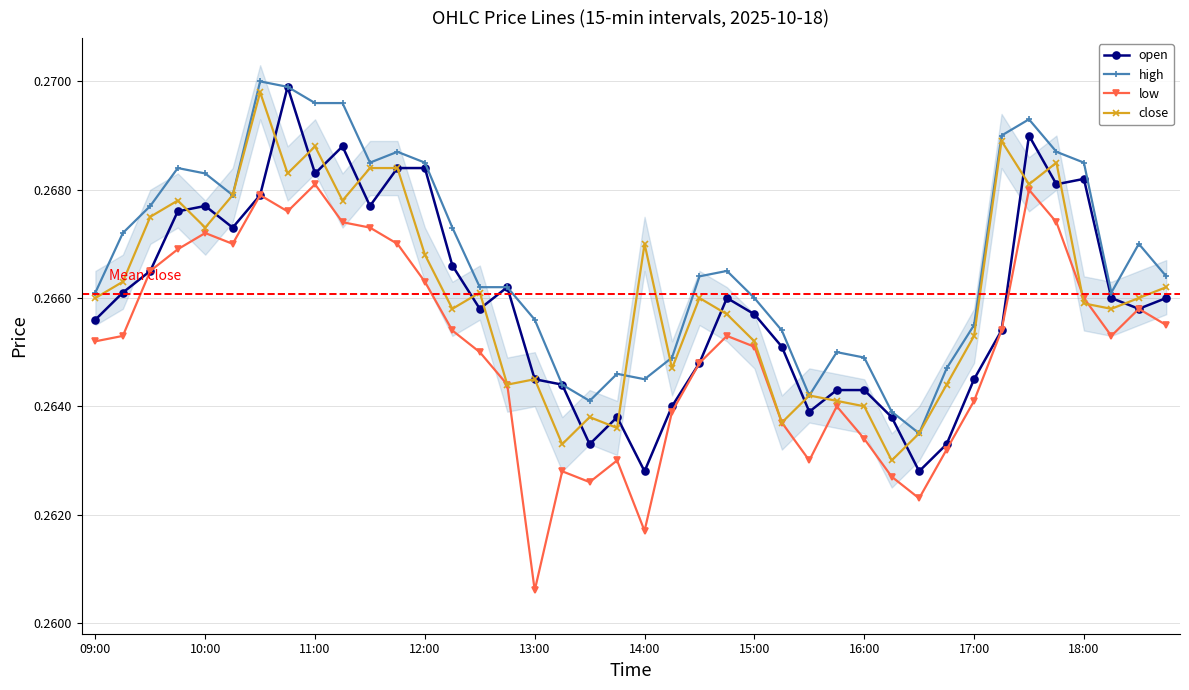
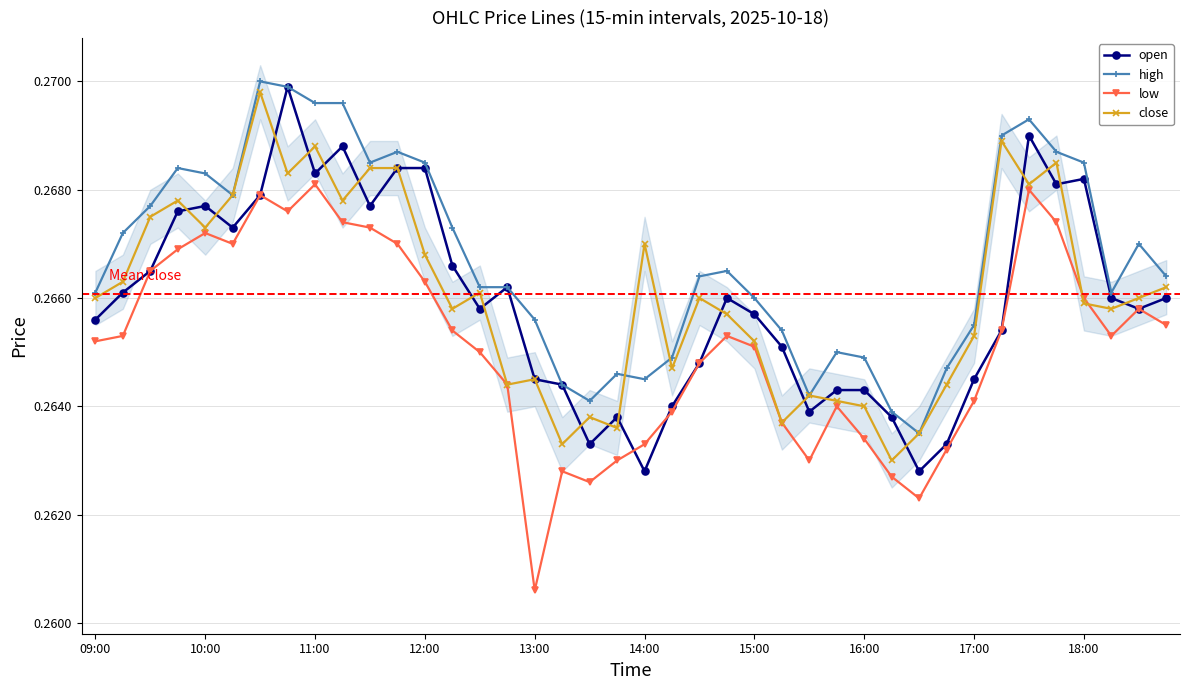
low, 14:00: 0.2617 -> 0.2633
